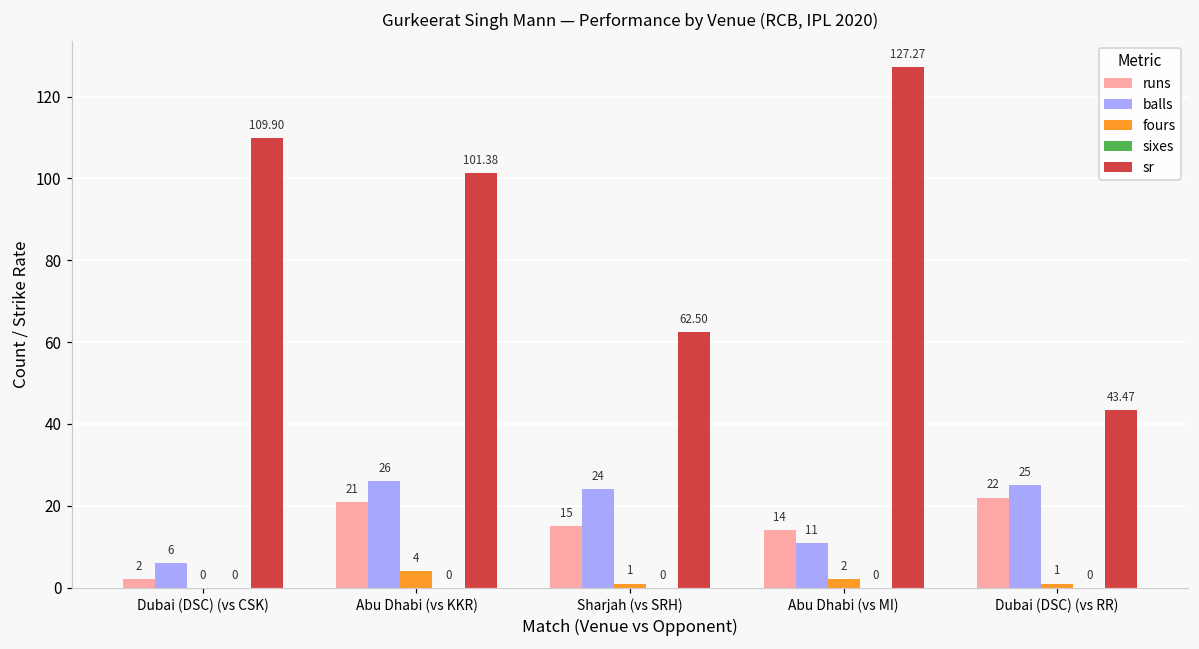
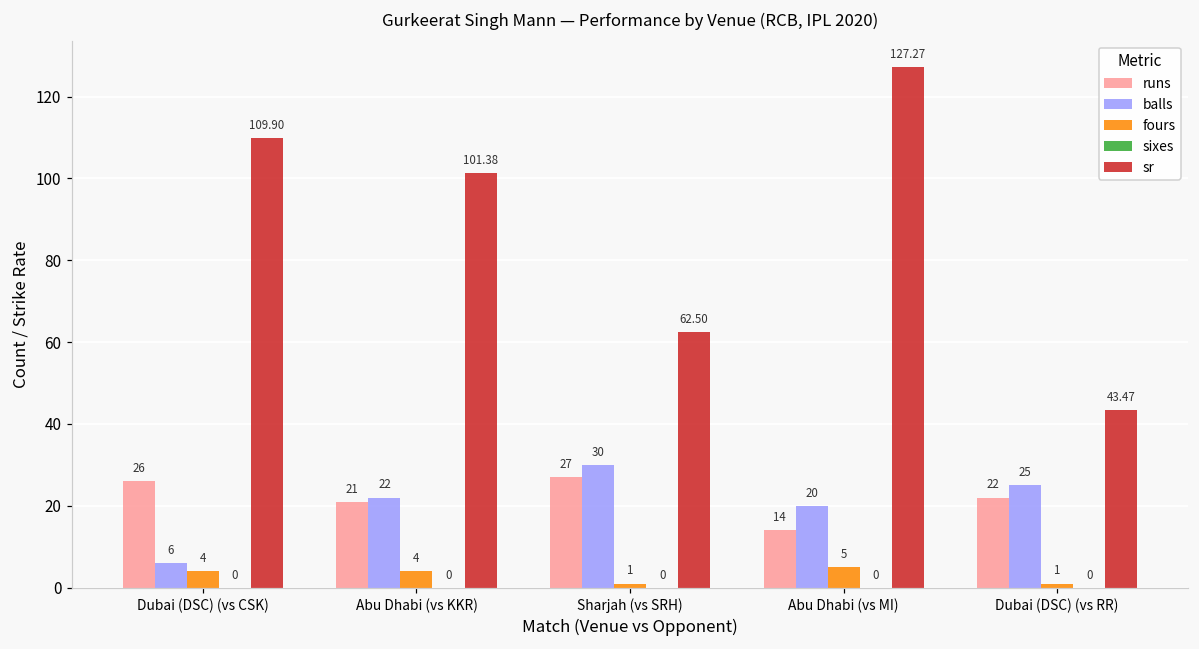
runs, Dubai (DSC) (vs CSK): 2 -> 26
fours, Dubai (DSC) (vs CSK): 0 -> 4
balls, Abu Dhabi (vs KKR): 26 -> 22
runs, Sharjah (vs SRH): 15 -> 27
balls, Sharjah (vs SRH): 24 -> 30
balls, Abu Dhabi (vs MI): 11 -> 20
fours, Abu Dhabi (vs MI): 2 -> 5
